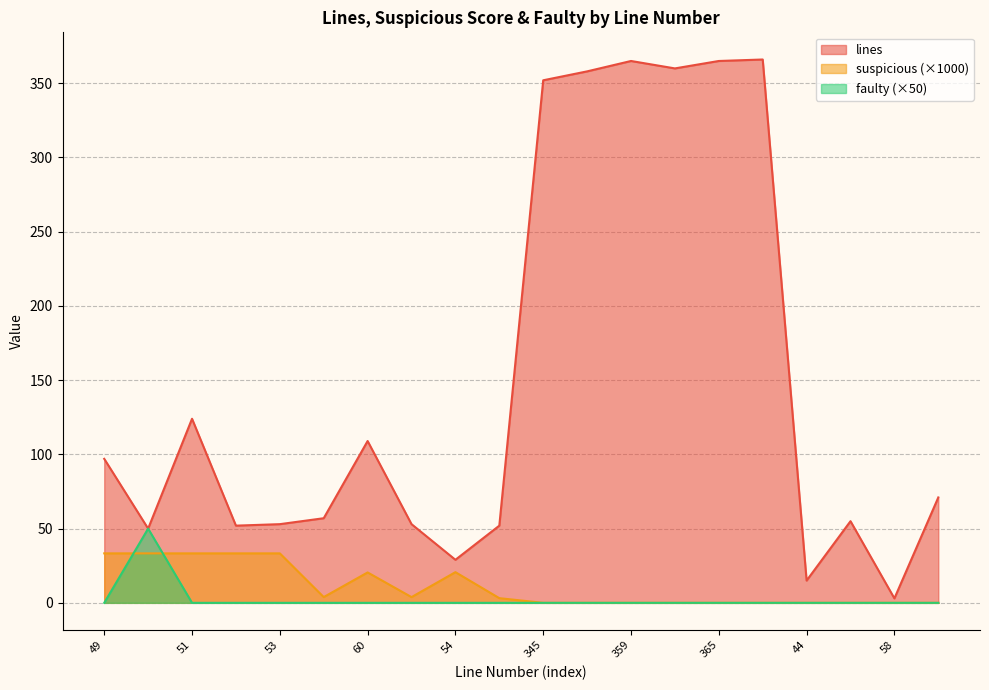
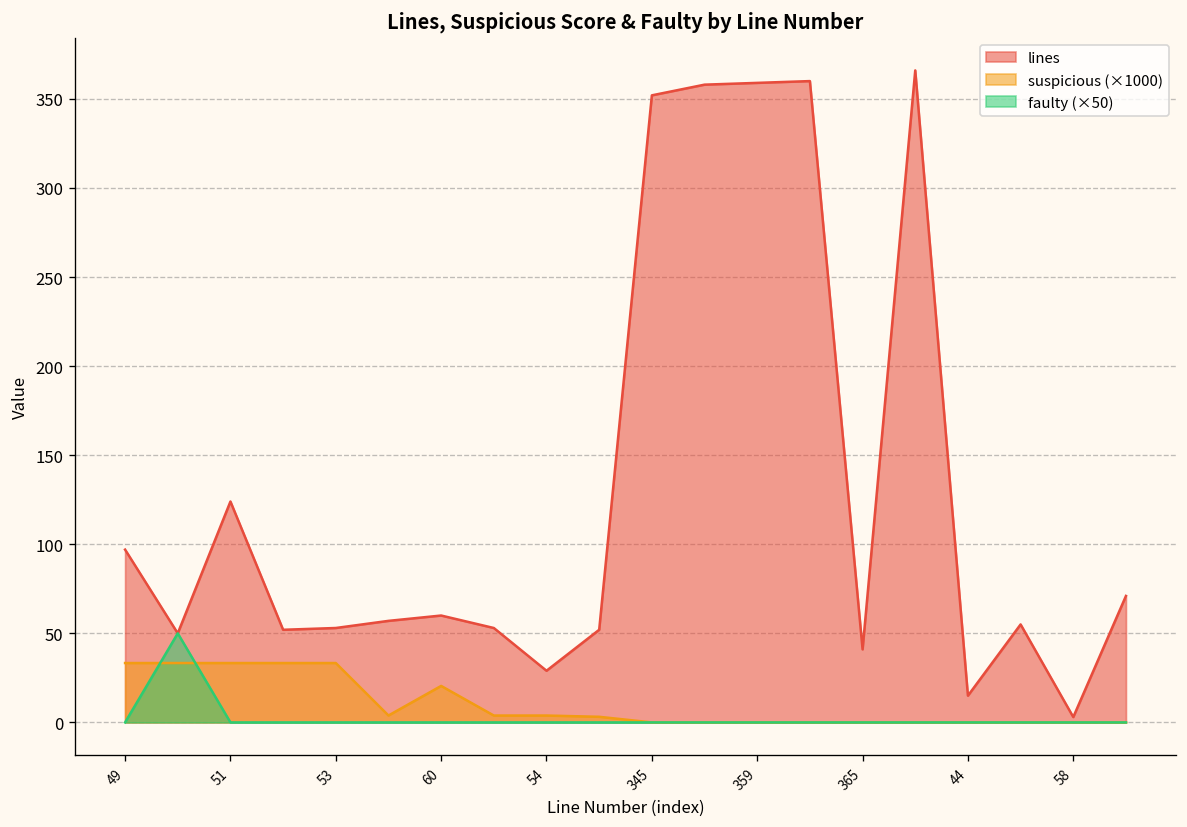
lines, 60: 109 -> 60
suspicious (×1000), 54: 21 -> 4
lines, 359: 365 -> 359
lines, 365: 365 -> 41
